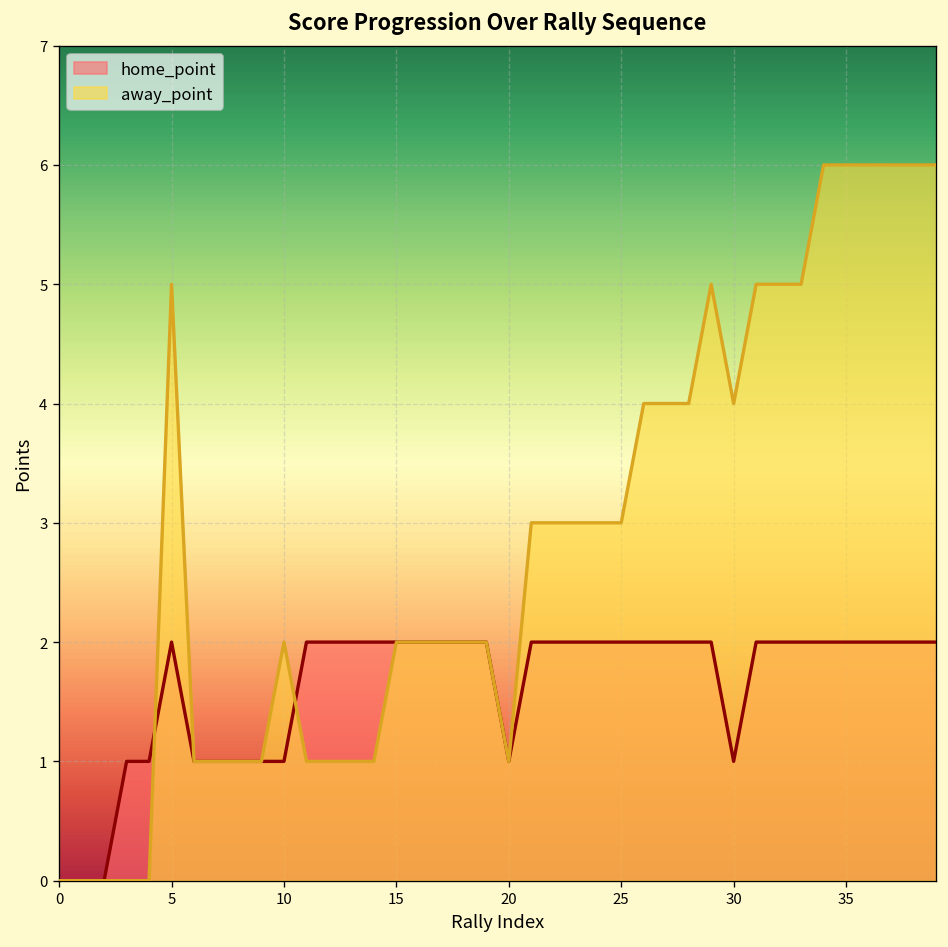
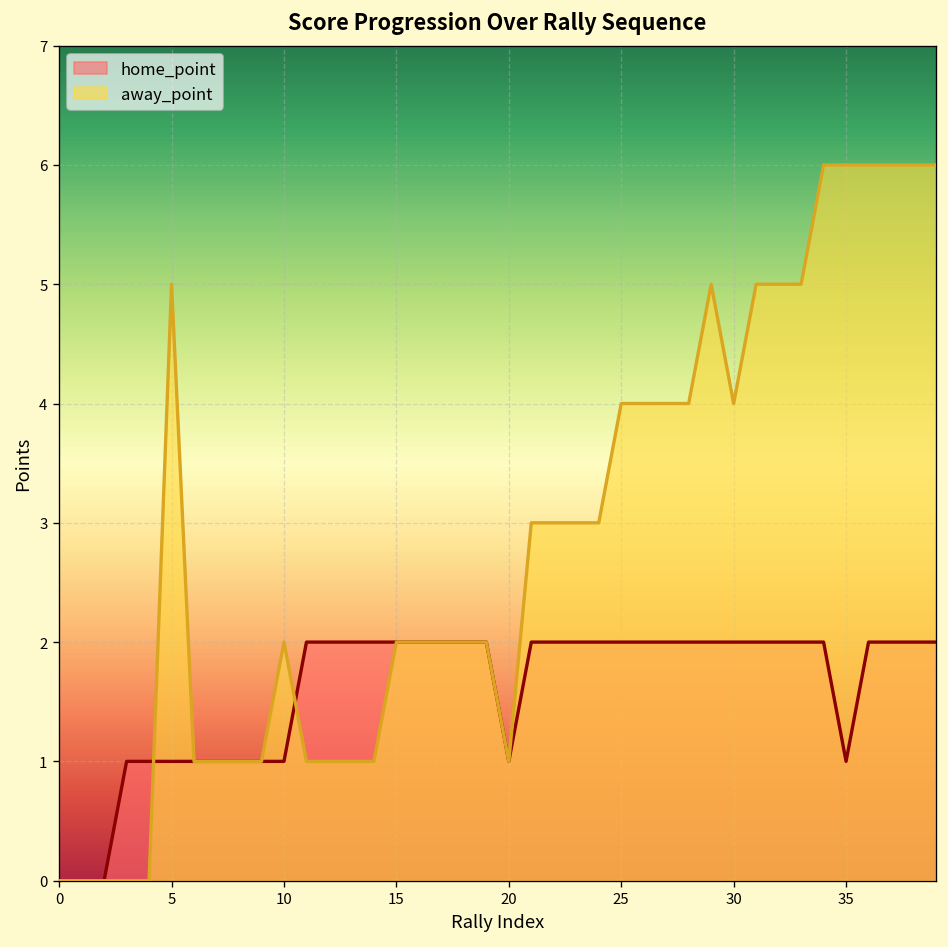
home_point, 5: 2 -> 1
away_point, 25: 3 -> 4
home_point, 30: 1 -> 2
home_point, 35: 2 -> 1
